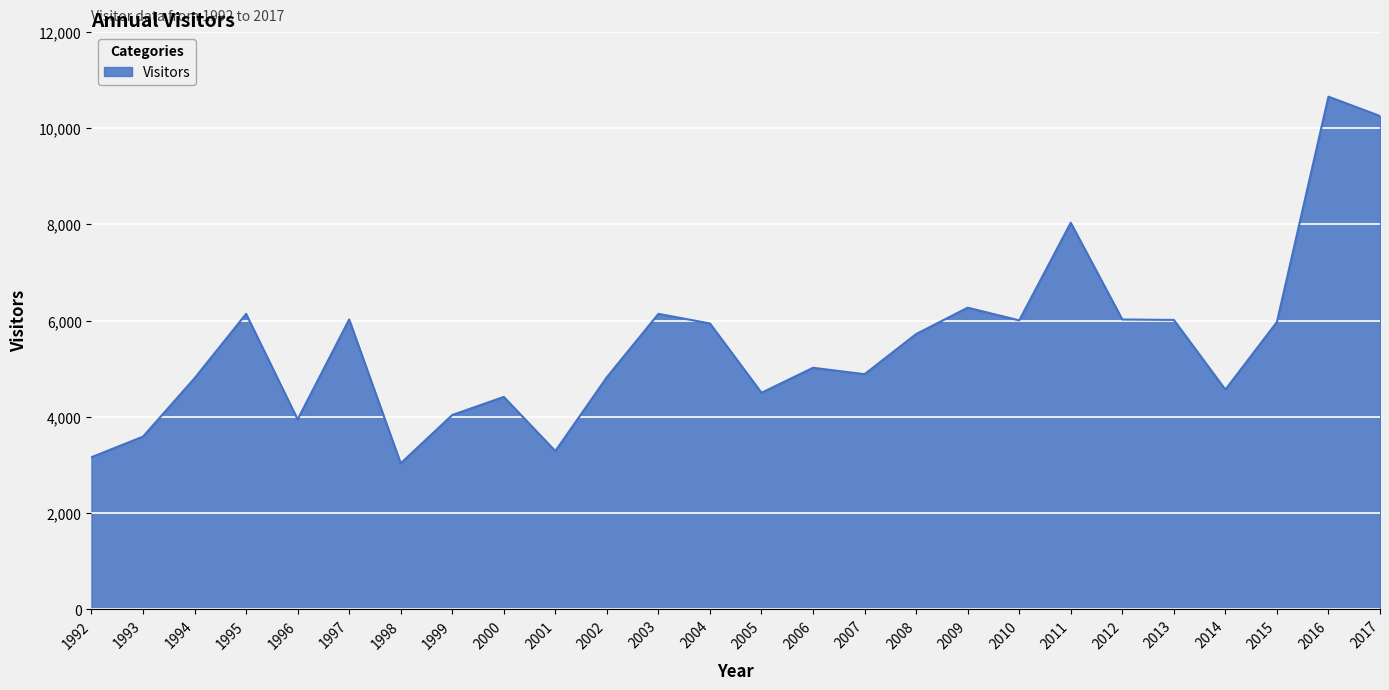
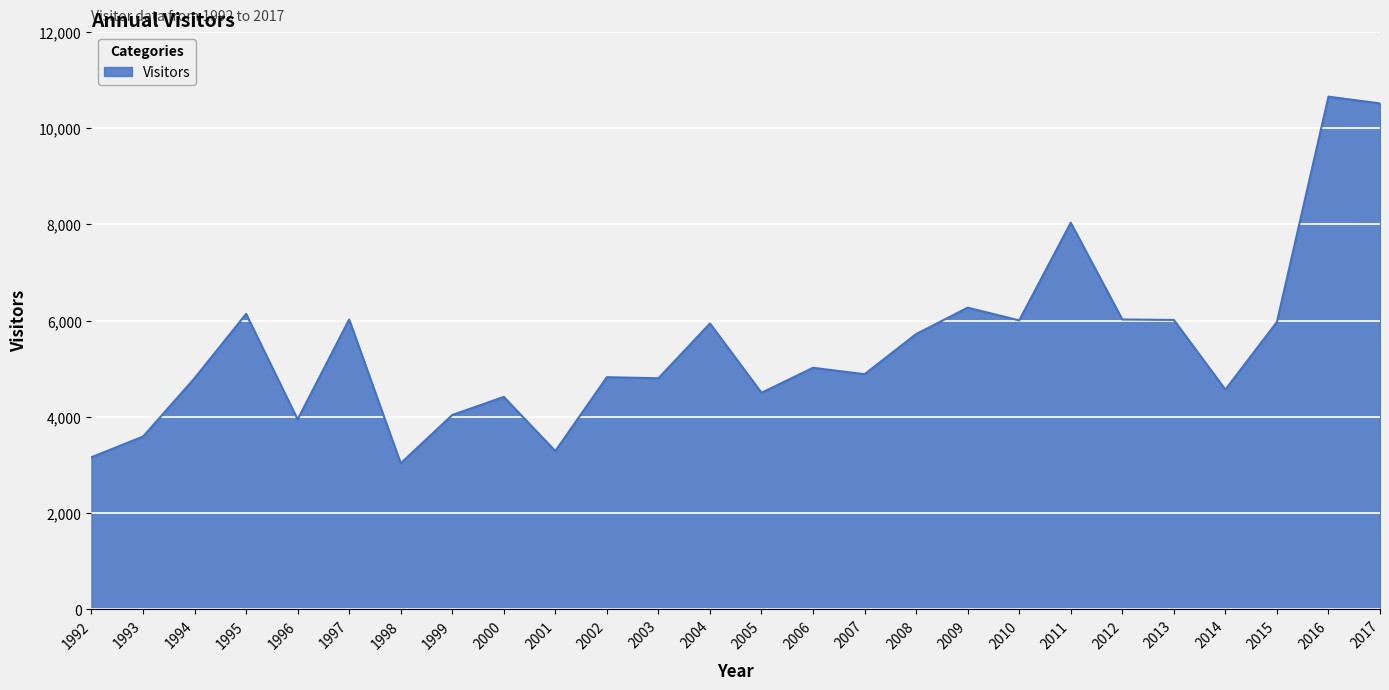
2003: 6,100 -> 4,800
2017: 10,300 -> 10,500
